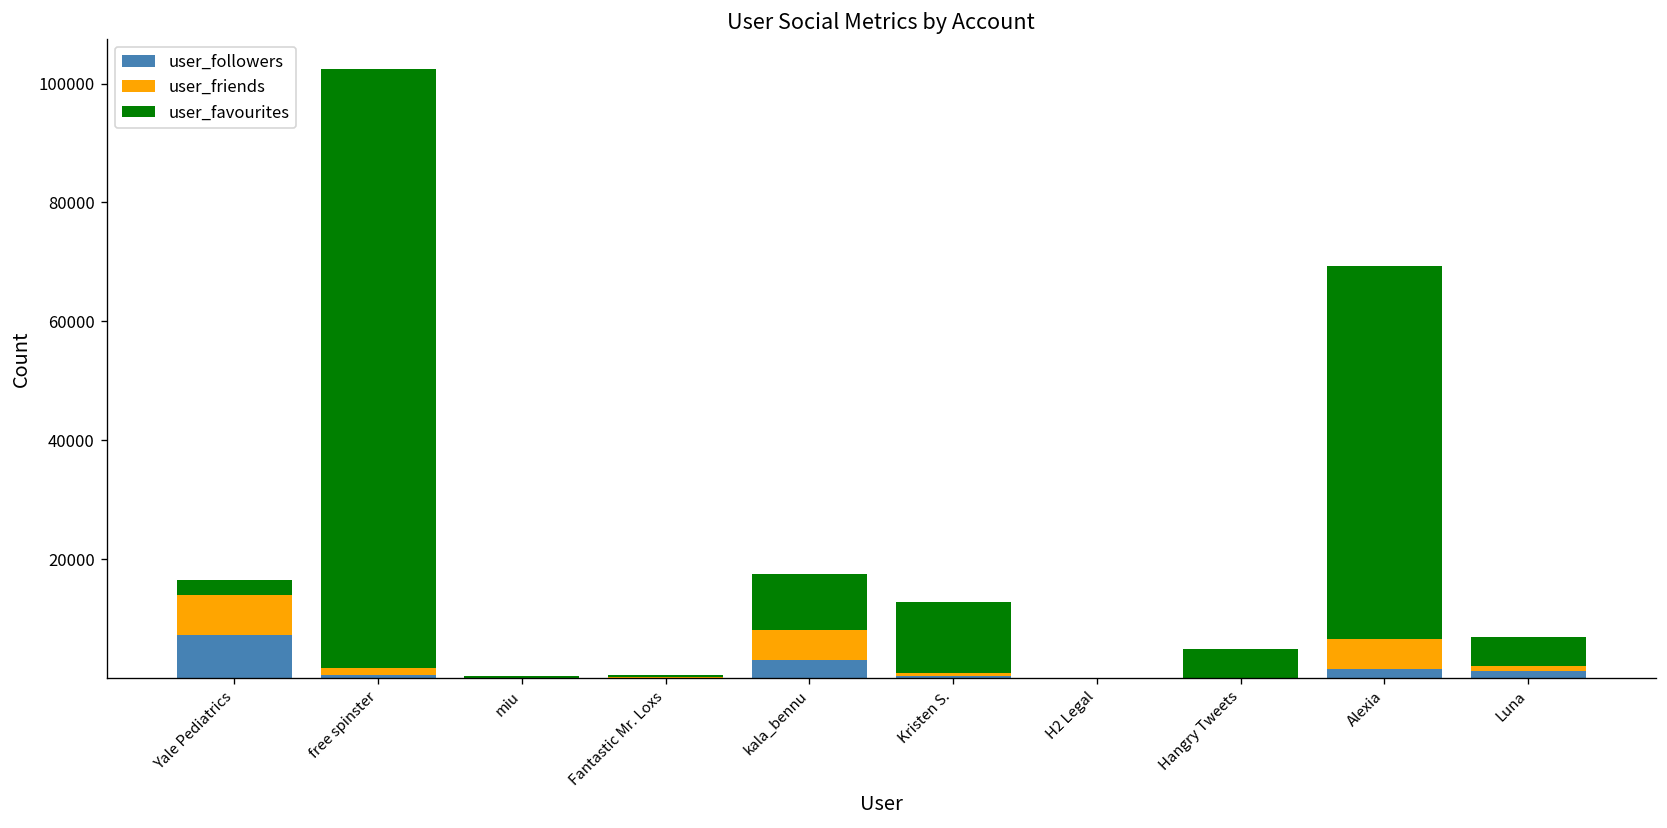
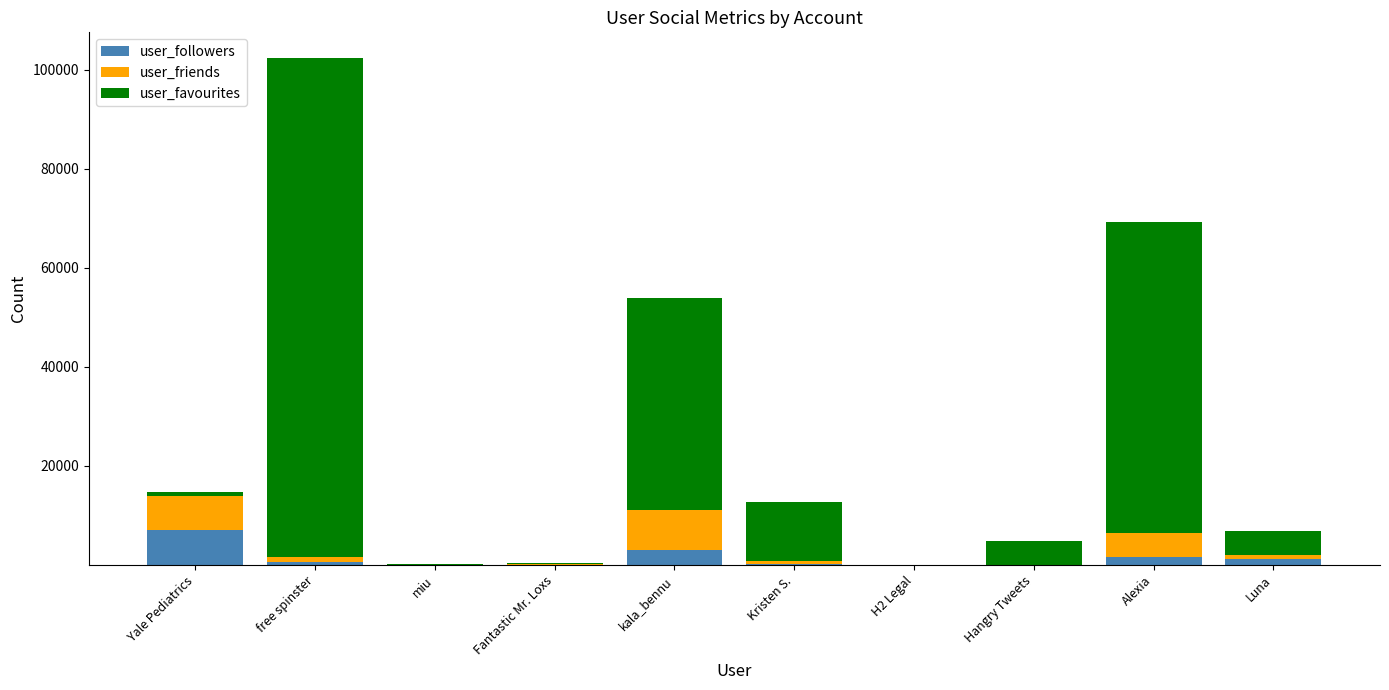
user_favourites, Yale Pediatrics: 3000 -> 1000
user_friends, kala_bennu: 5000 -> 8000
user_favourites, kala_bennu: 9000 -> 43000
